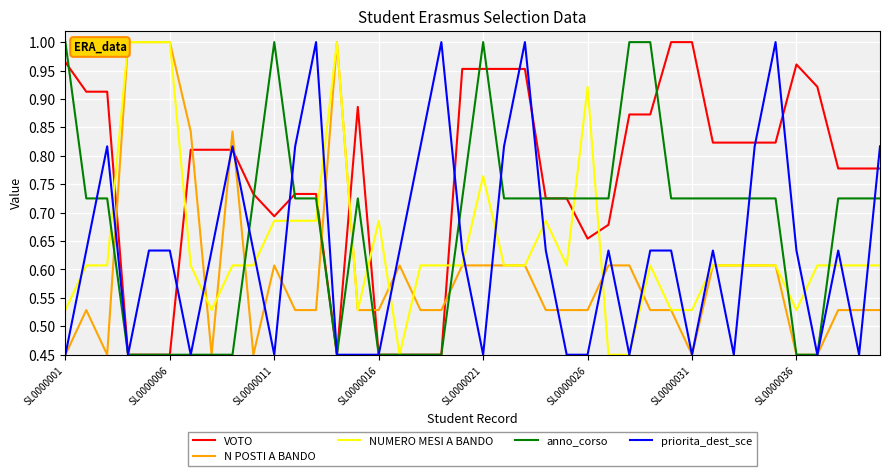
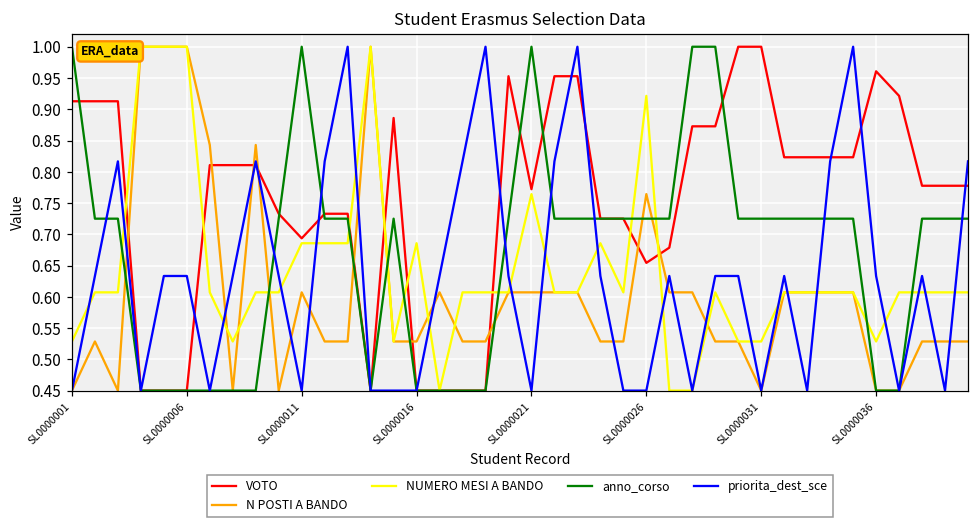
VOTO, SL0000001: 0.96 -> 0.91
VOTO, SL0000021: 0.95 -> 0.77
N POSTI A BANDO, SL0000026: 0.53 -> 0.76
